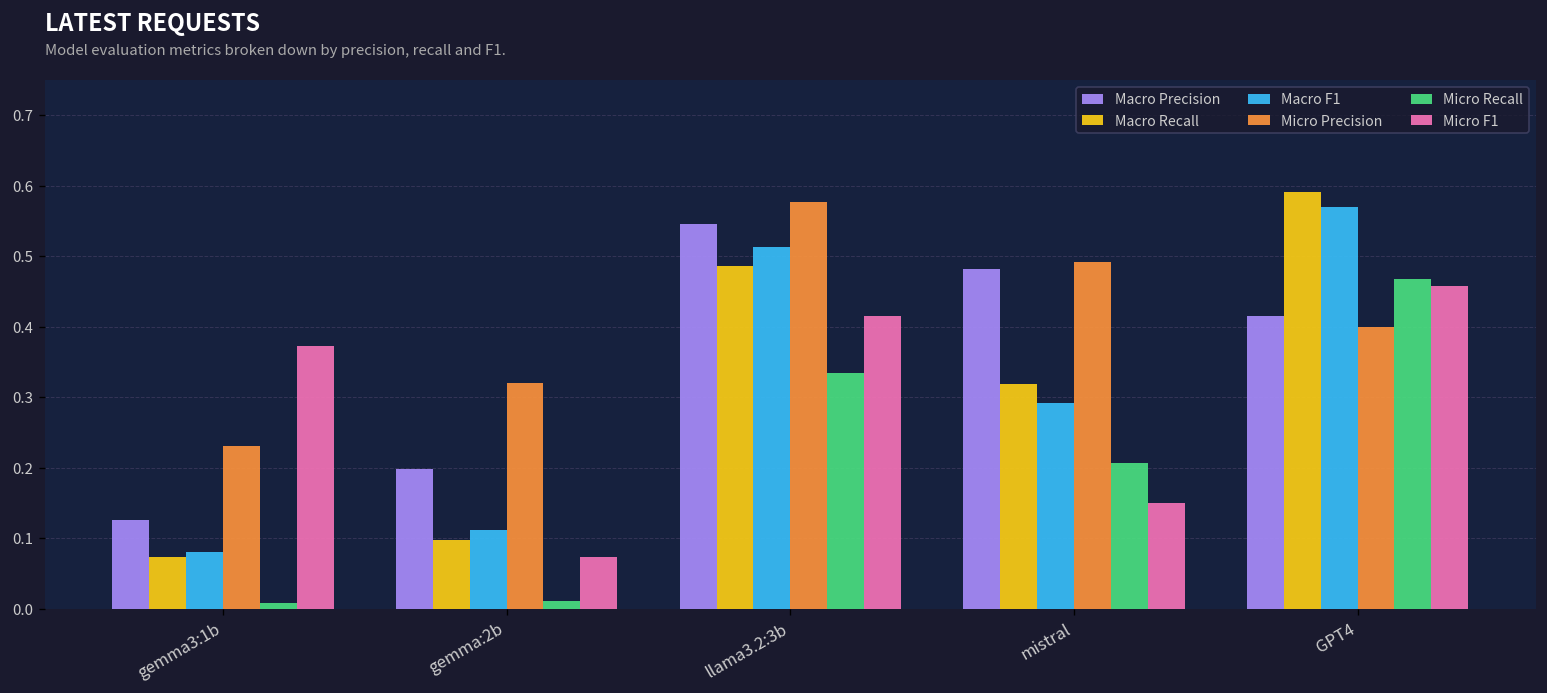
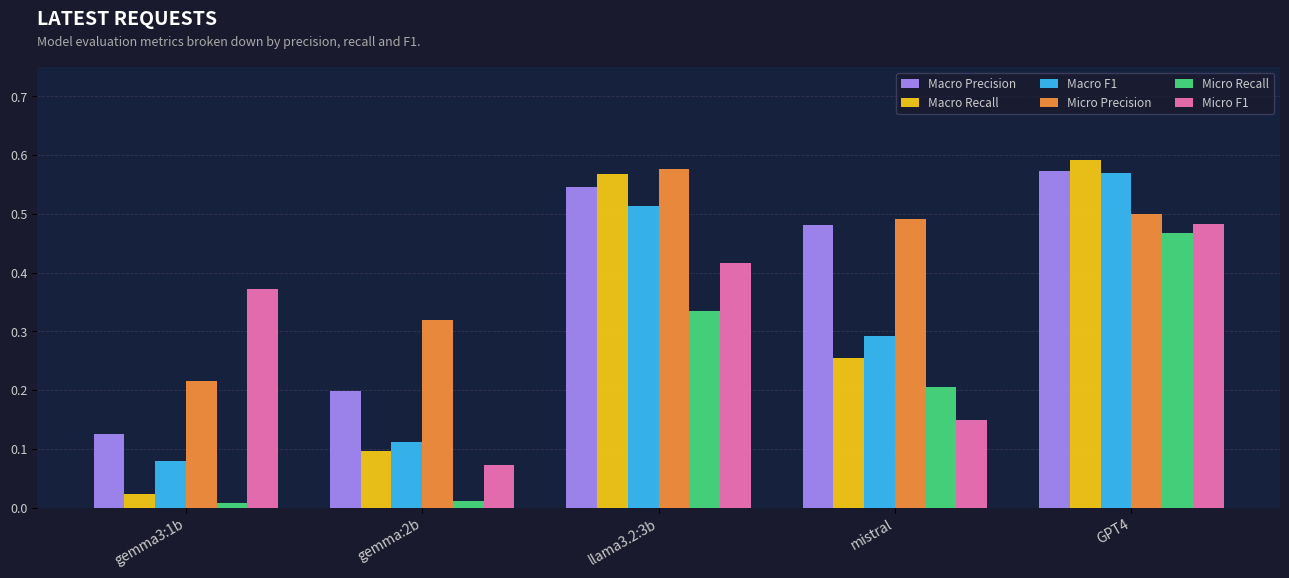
Macro Recall, gemma3:1b: 0.07 -> 0.02
Micro Precision, gemma3:1b: 0.23 -> 0.22
Macro Recall, llama3.2:3b: 0.49 -> 0.57
Macro Recall, mistral: 0.32 -> 0.26
Macro Precision, GPT4: 0.41 -> 0.57
Micro Precision, GPT4: 0.4 -> 0.5
Micro F1, GPT4: 0.46 -> 0.48
